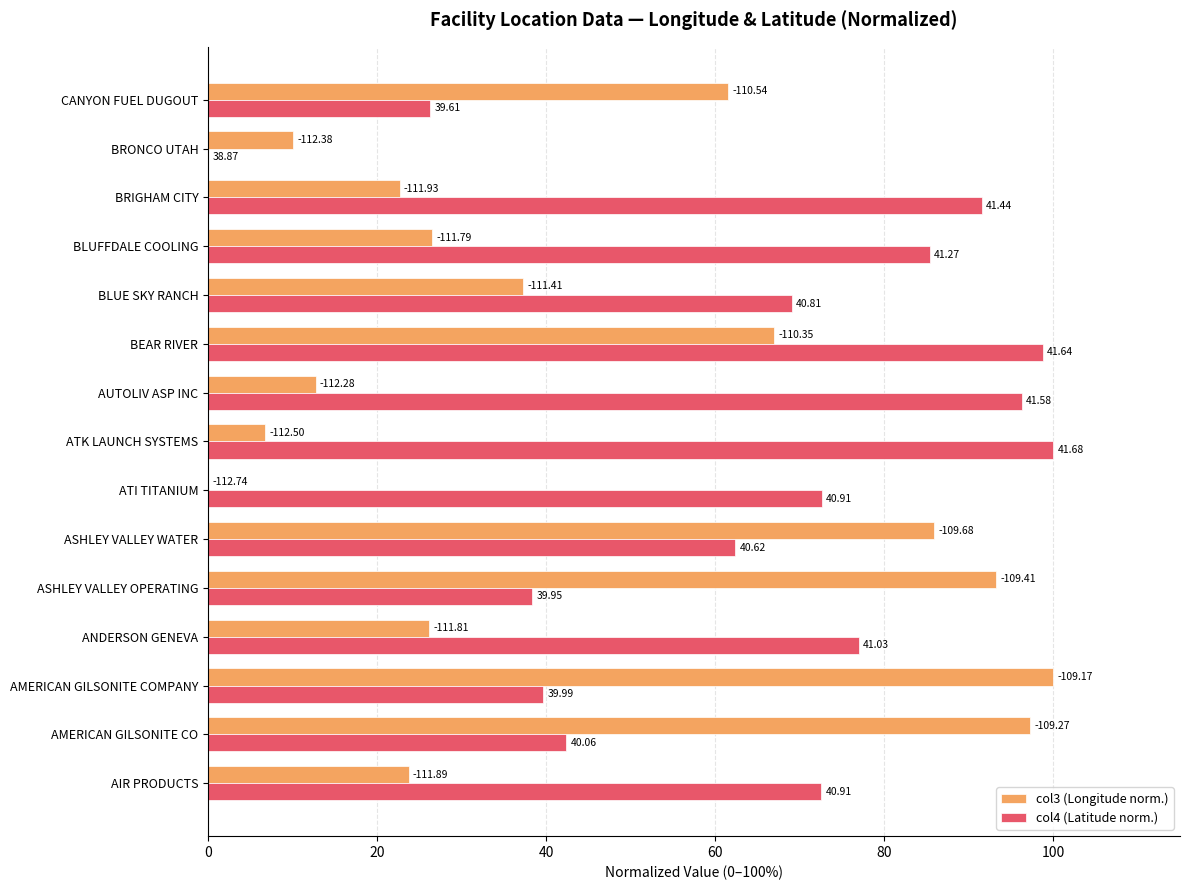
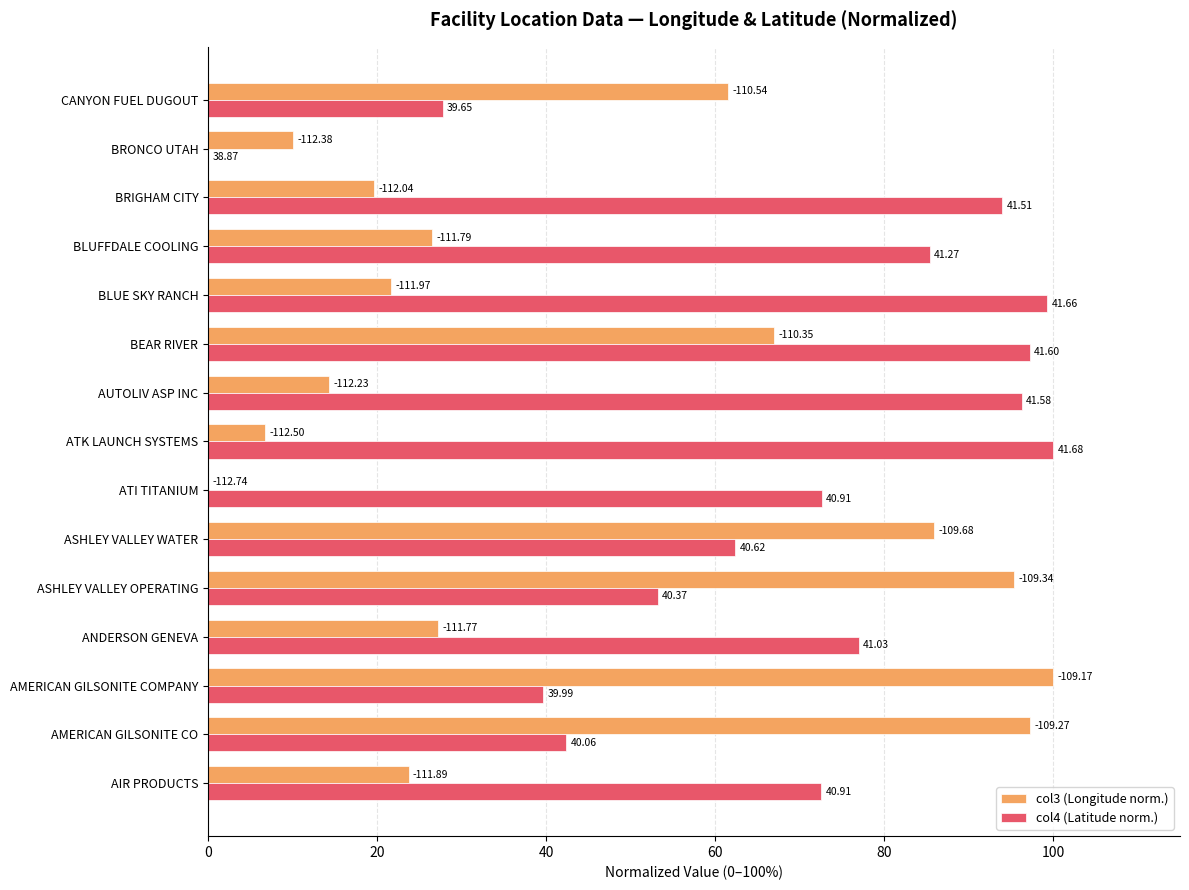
col4 (Latitude norm.), CANYON FUEL DUGOUT: 39.61 -> 39.65
col3 (Longitude norm.), BRIGHAM CITY: -111.93 -> -112.04
col4 (Latitude norm.), BRIGHAM CITY: 41.44 -> 41.51
col3 (Longitude norm.), BLUE SKY RANCH: -111.41 -> -111.97
col4 (Latitude norm.), BLUE SKY RANCH: 40.81 -> 41.66
col4 (Latitude norm.), BEAR RIVER: 41.64 -> 41.60
col3 (Longitude norm.), AUTOLIV ASP INC: -112.28 -> -112.23
col3 (Longitude norm.), ASHLEY VALLEY OPERATING: -109.41 -> -109.34
col4 (Latitude norm.), ASHLEY VALLEY OPERATING: 39.95 -> 40.37
col3 (Longitude norm.), ANDERSON GENEVA: -111.81 -> -111.77
